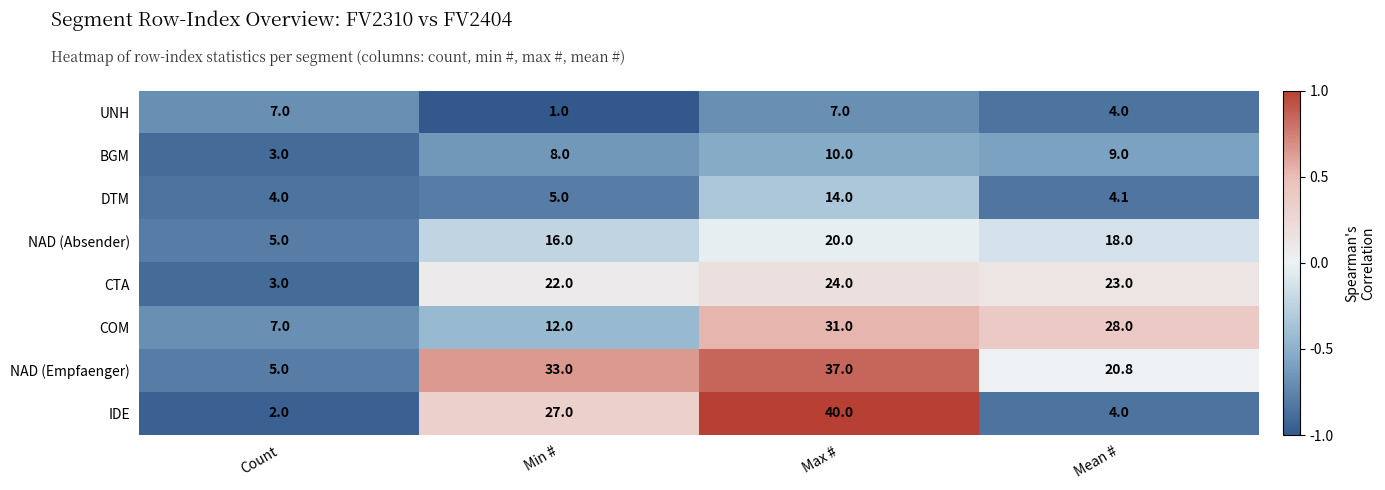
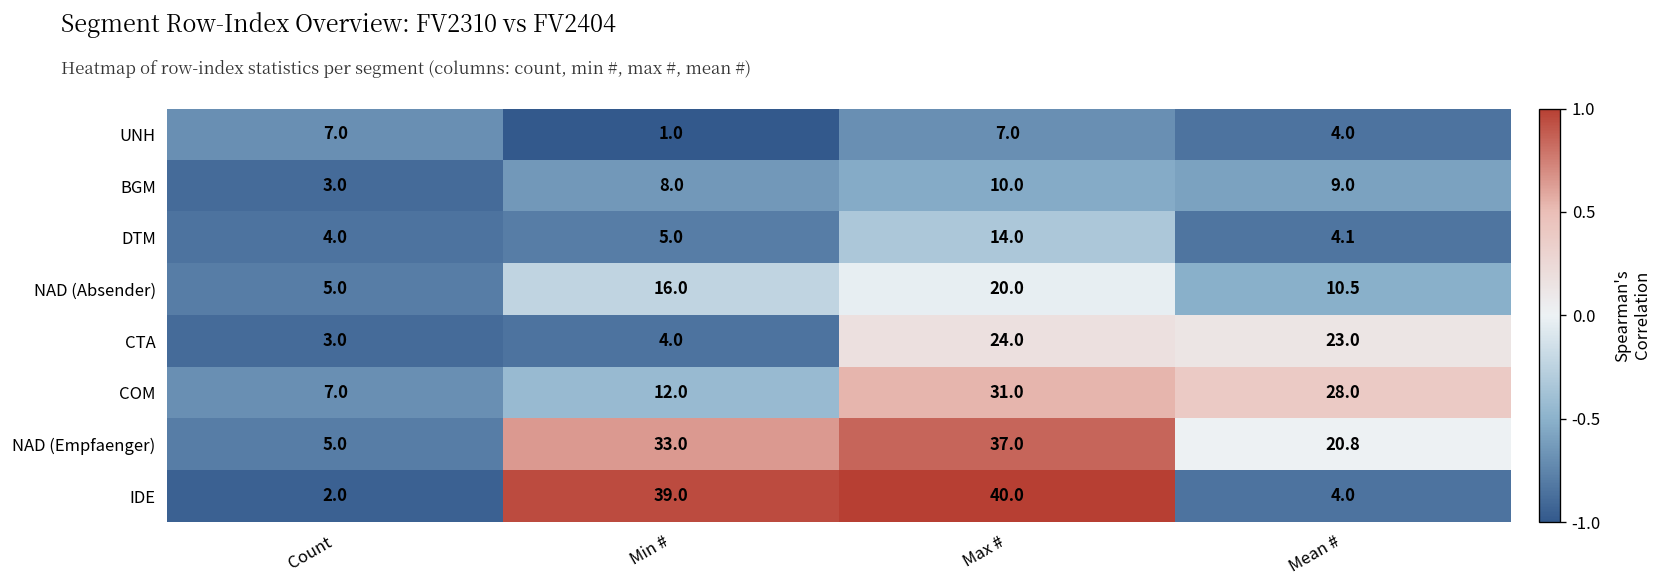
NAD (Absender), Mean #: 18.0 -> 10.5
CTA, Min #: 22.0 -> 4.0
IDE, Min #: 27.0 -> 39.0
